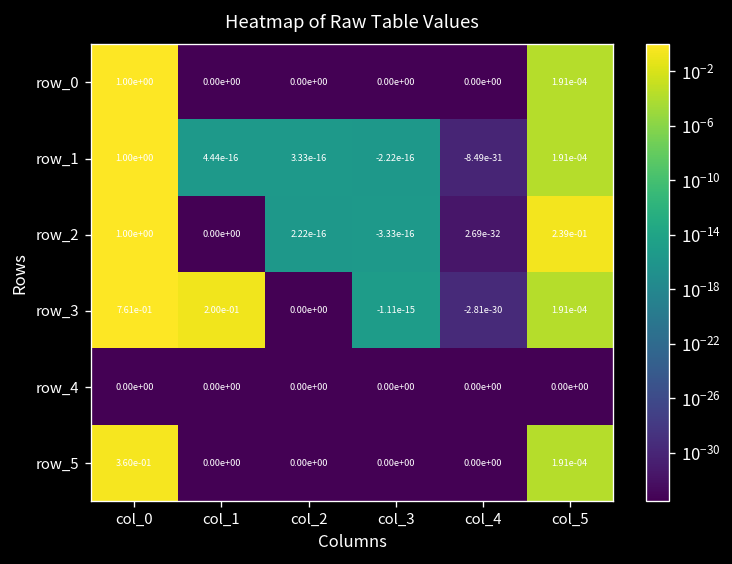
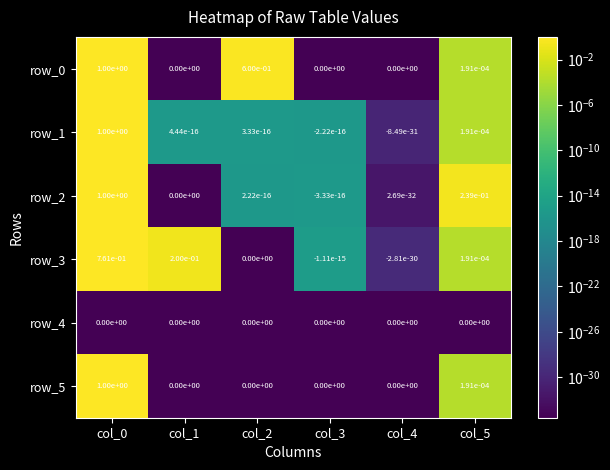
row_0, col_2: 0.00e+00 -> 6.00e-01
row_5, col_0: 3.60e-01 -> 1.00e+00
